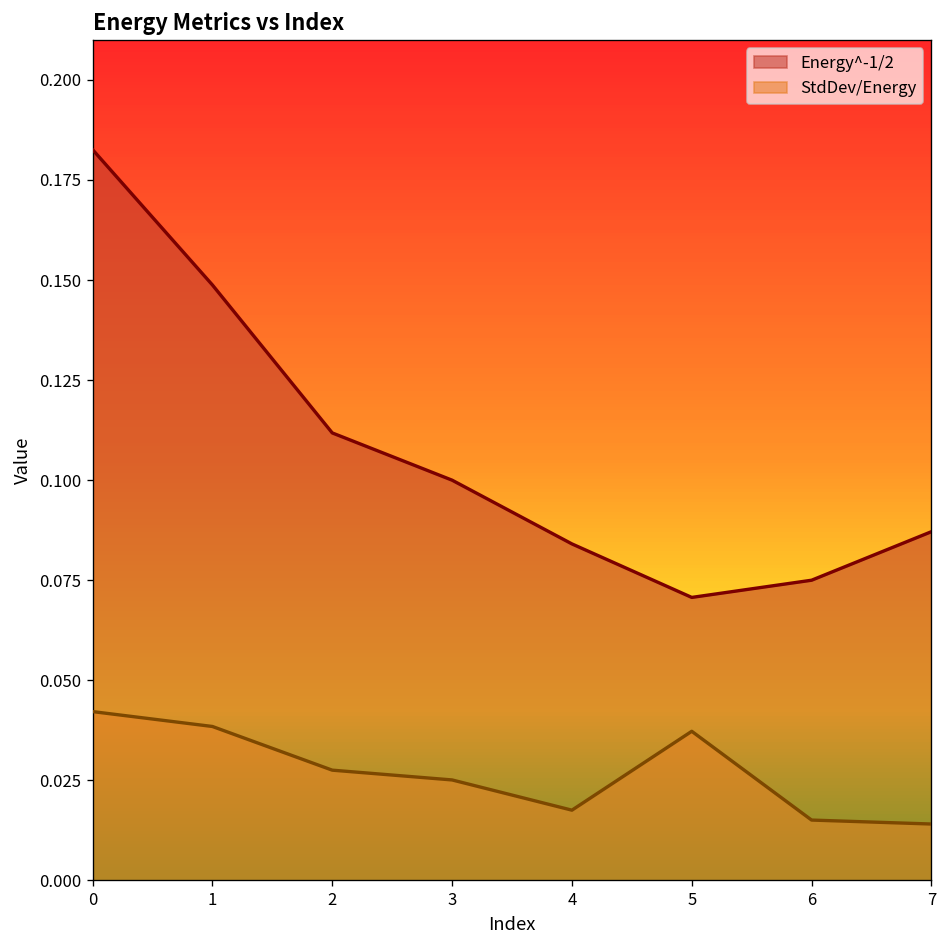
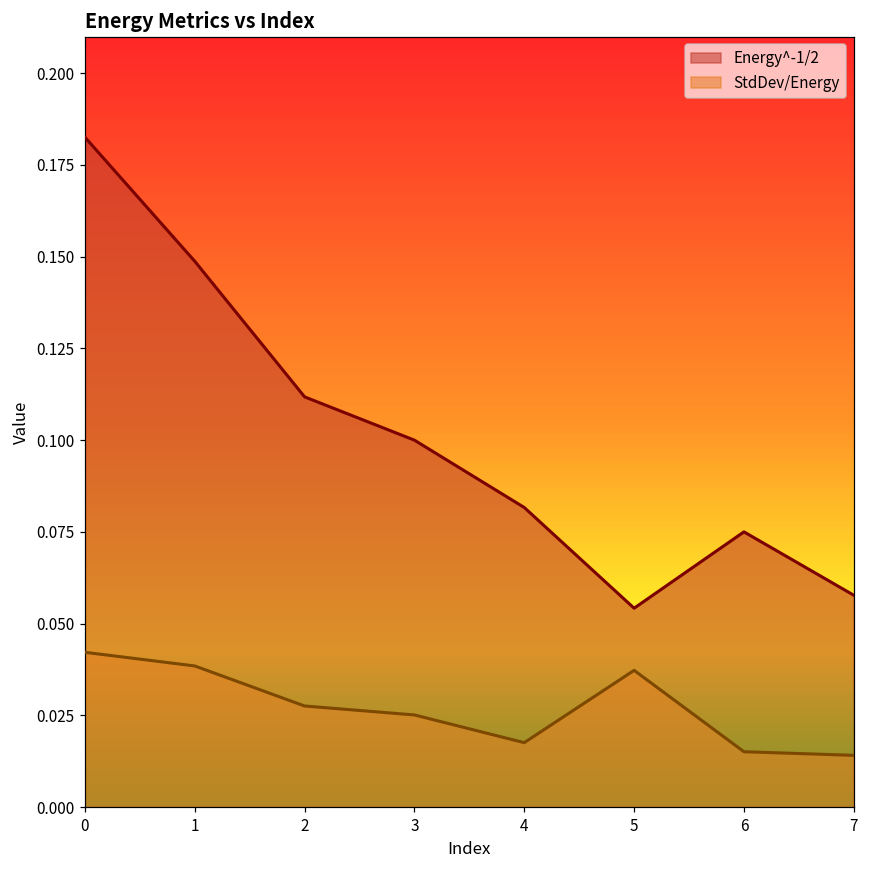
Energy^-1/2, 4: 0.084 -> 0.082
Energy^-1/2, 5: 0.071 -> 0.054
Energy^-1/2, 7: 0.087 -> 0.058
